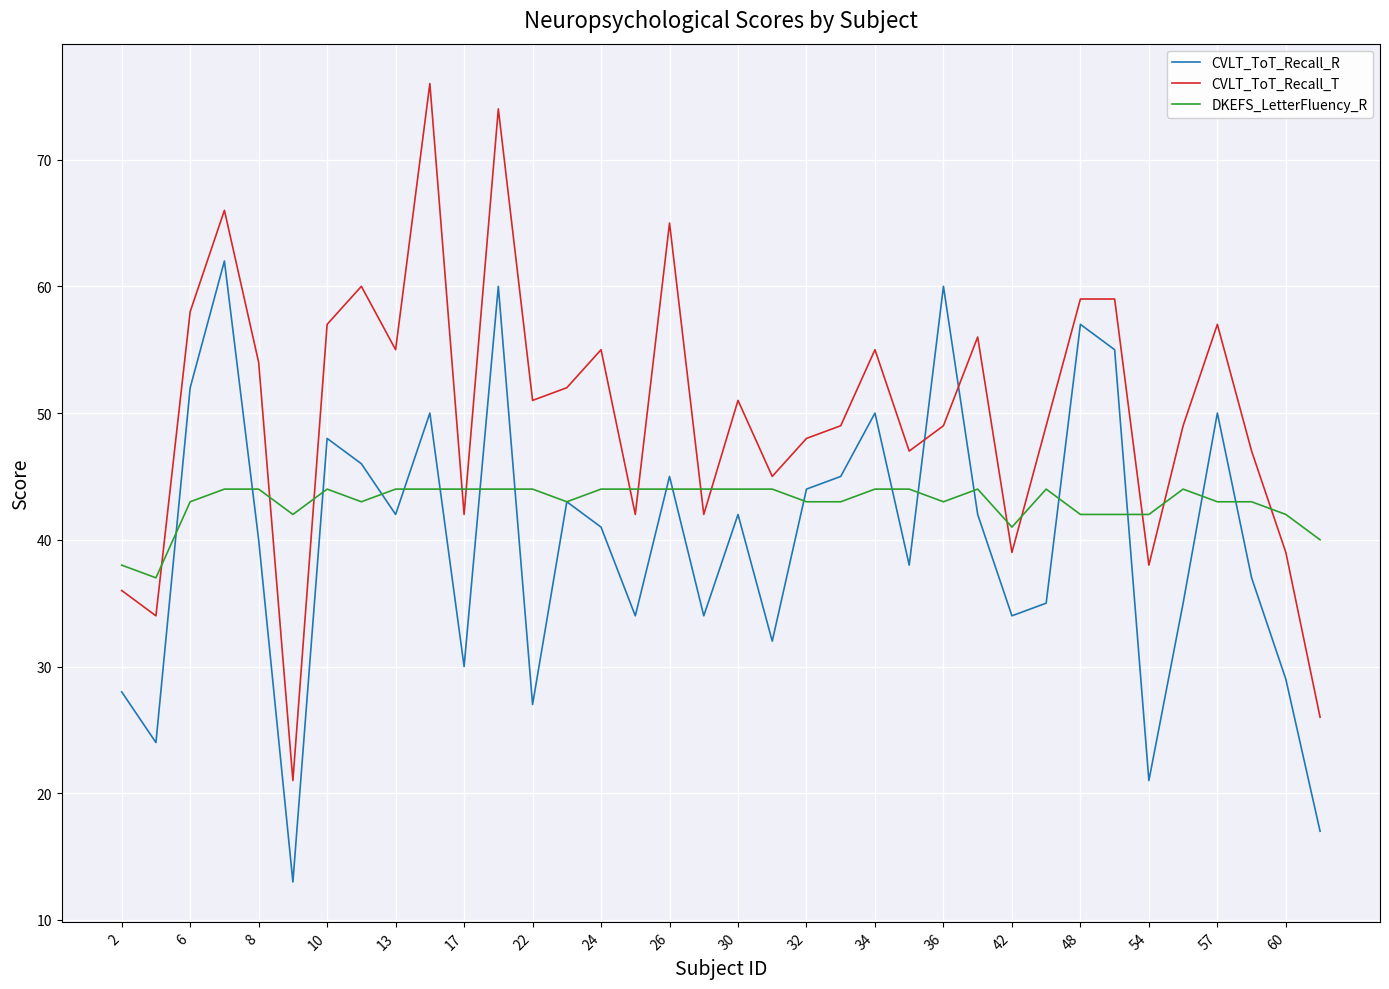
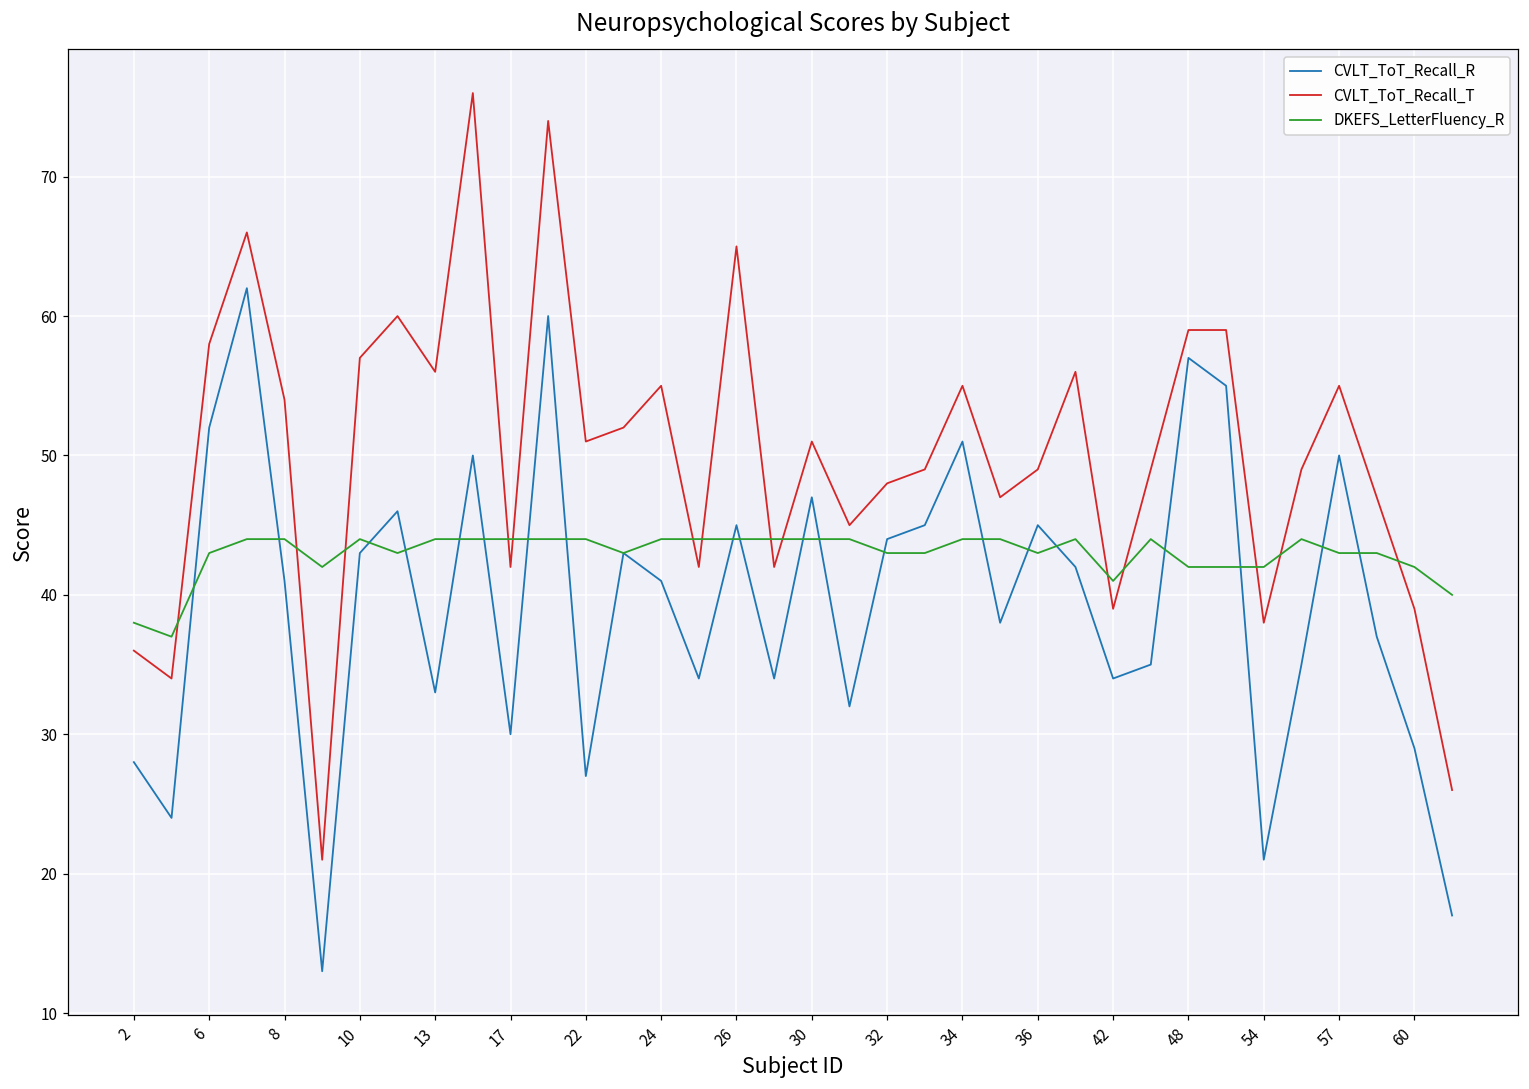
CVLT_ToT_Recall_R, 8: 40 -> 41
CVLT_ToT_Recall_R, 10: 48 -> 43
CVLT_ToT_Recall_R, 13: 42 -> 33
CVLT_ToT_Recall_T, 13: 55 -> 56
CVLT_ToT_Recall_R, 30: 42 -> 47
CVLT_ToT_Recall_R, 34: 50 -> 51
CVLT_ToT_Recall_R, 36: 60 -> 45
CVLT_ToT_Recall_T, 57: 57 -> 55
